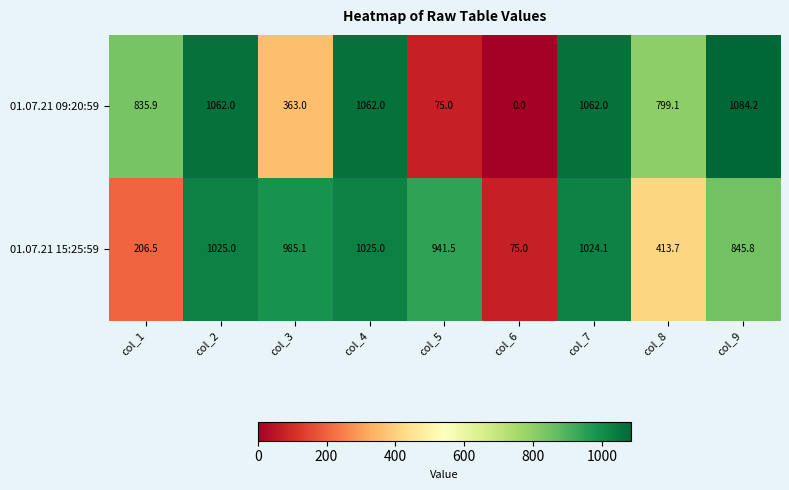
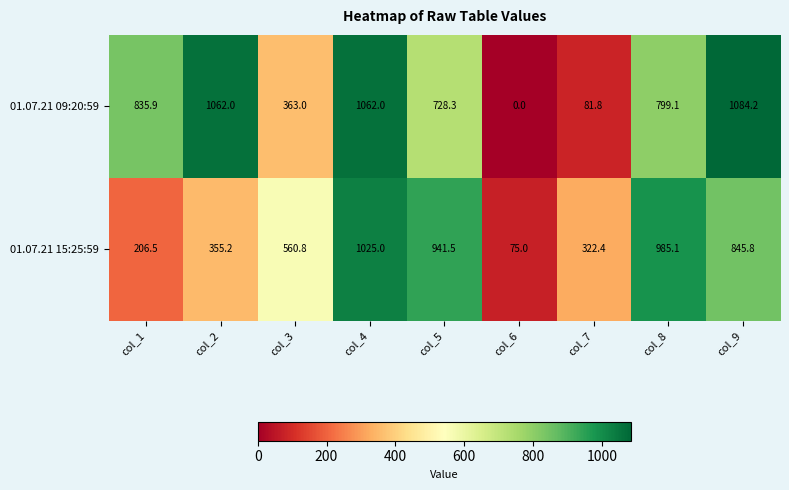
01.07.21 09:20:59, col_5: 75.0 -> 728.3
01.07.21 09:20:59, col_7: 1062.0 -> 81.8
01.07.21 15:25:59, col_2: 1025.0 -> 355.2
01.07.21 15:25:59, col_3: 985.1 -> 560.8
01.07.21 15:25:59, col_7: 1024.1 -> 322.4
01.07.21 15:25:59, col_8: 413.7 -> 985.1
